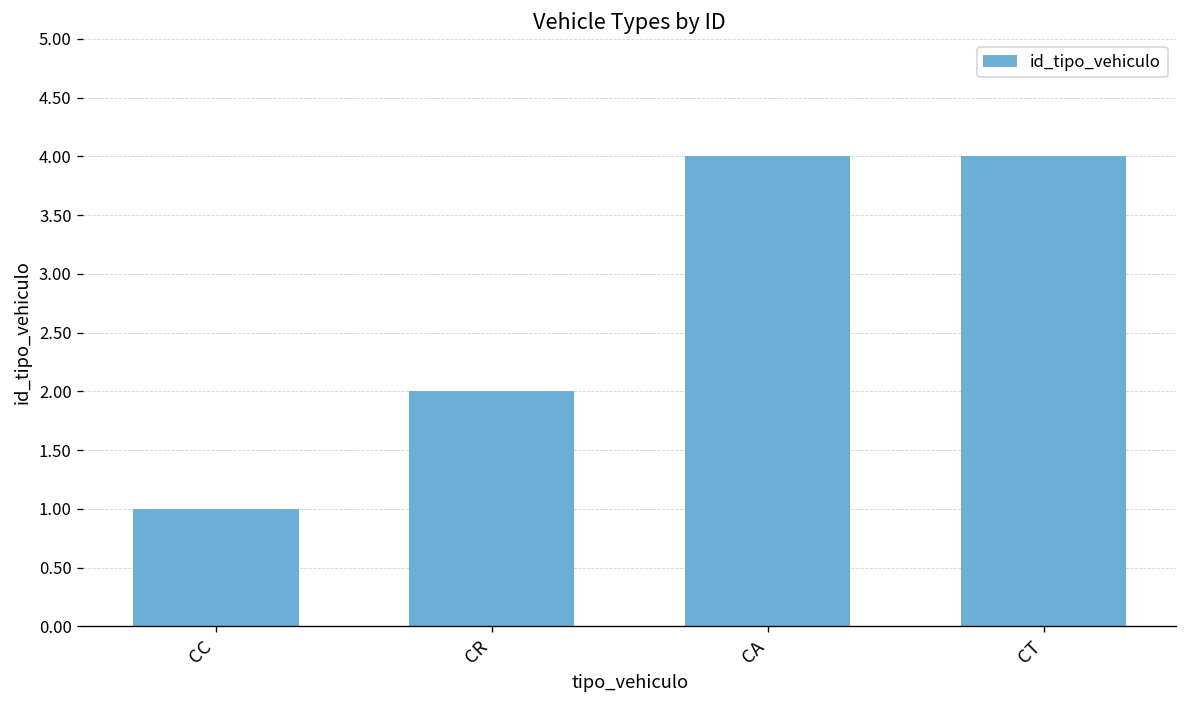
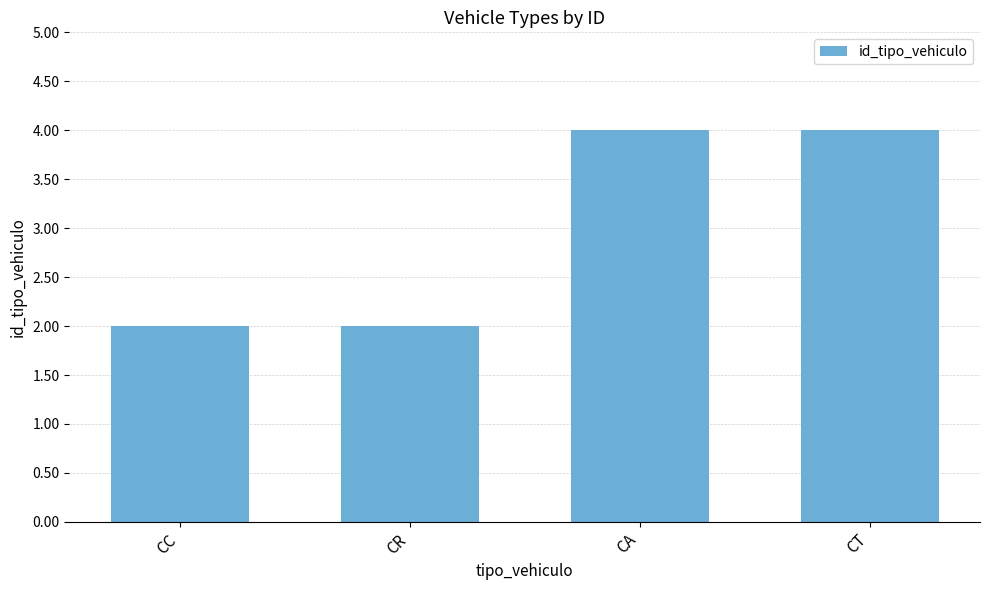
CC: 1 -> 2
